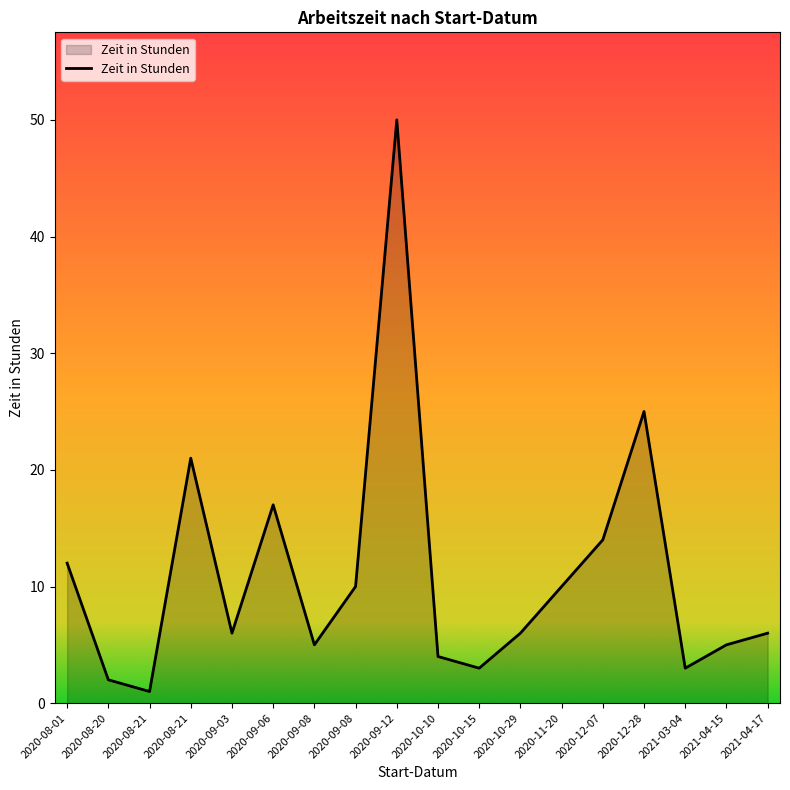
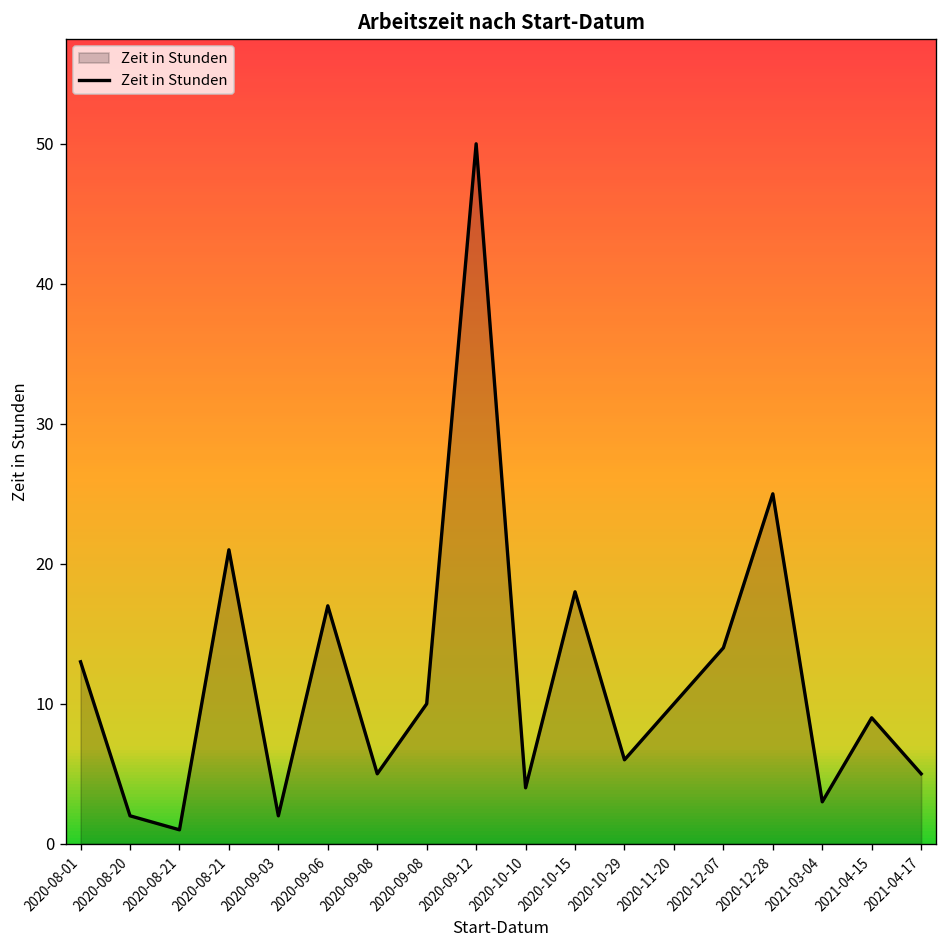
2020-08-01: 12 -> 13
2020-09-03: 6 -> 2
2020-10-15: 3 -> 18
2021-04-15: 5 -> 9
2021-04-17: 6 -> 5
